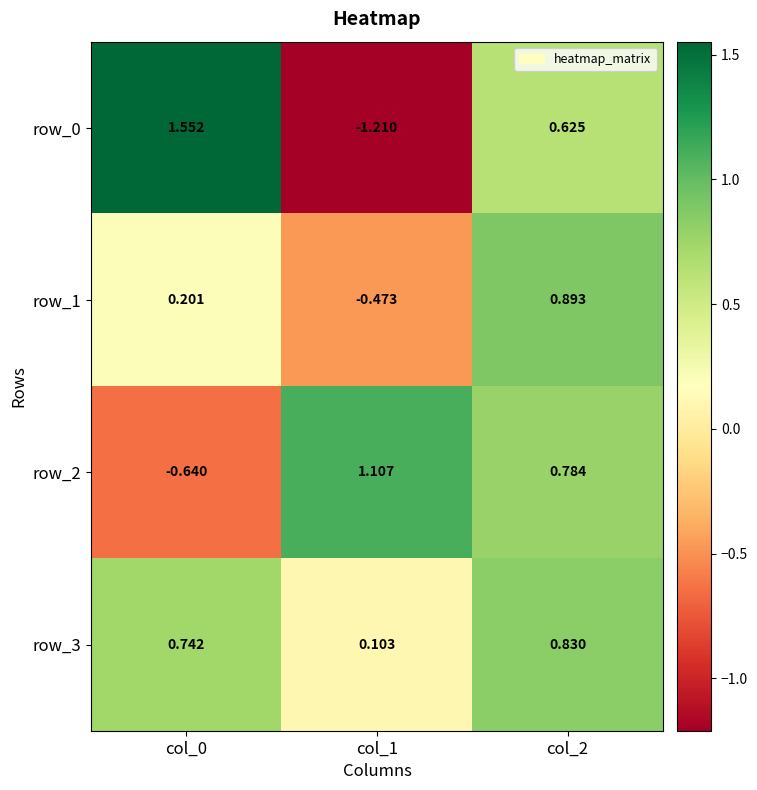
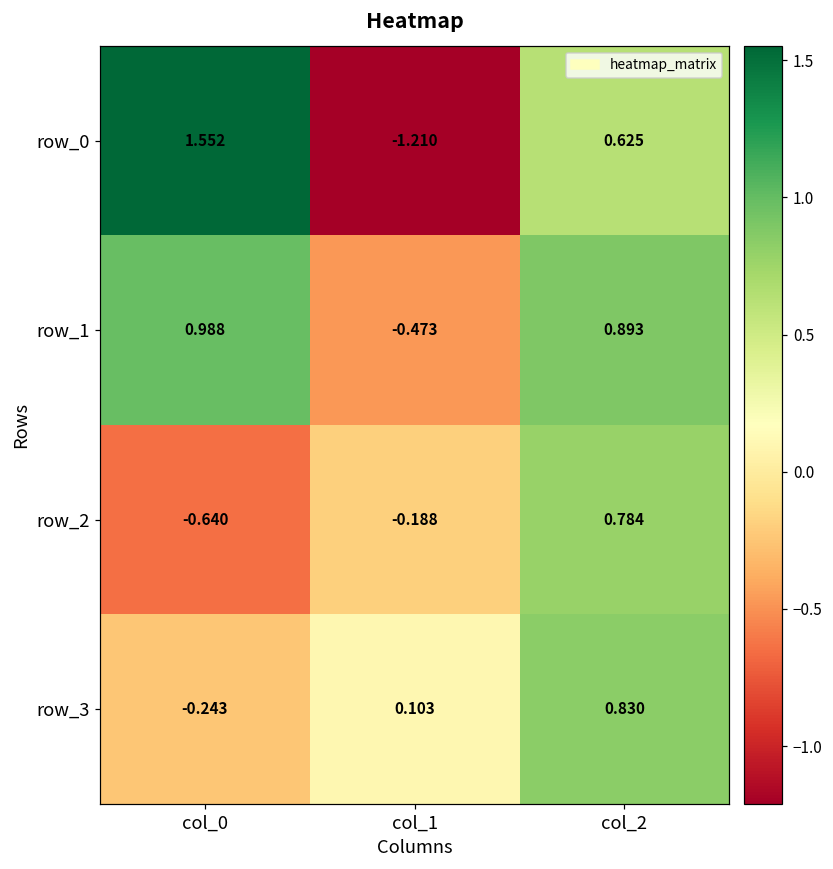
row_1, col_0: 0.201 -> 0.988
row_2, col_1: 1.107 -> -0.188
row_3, col_0: 0.742 -> -0.243
